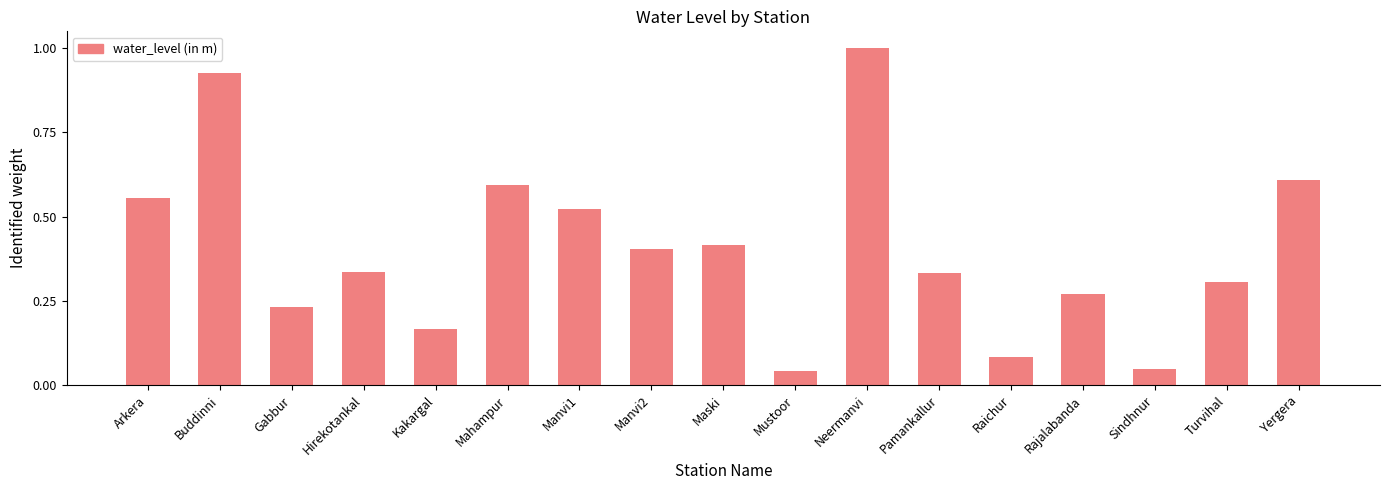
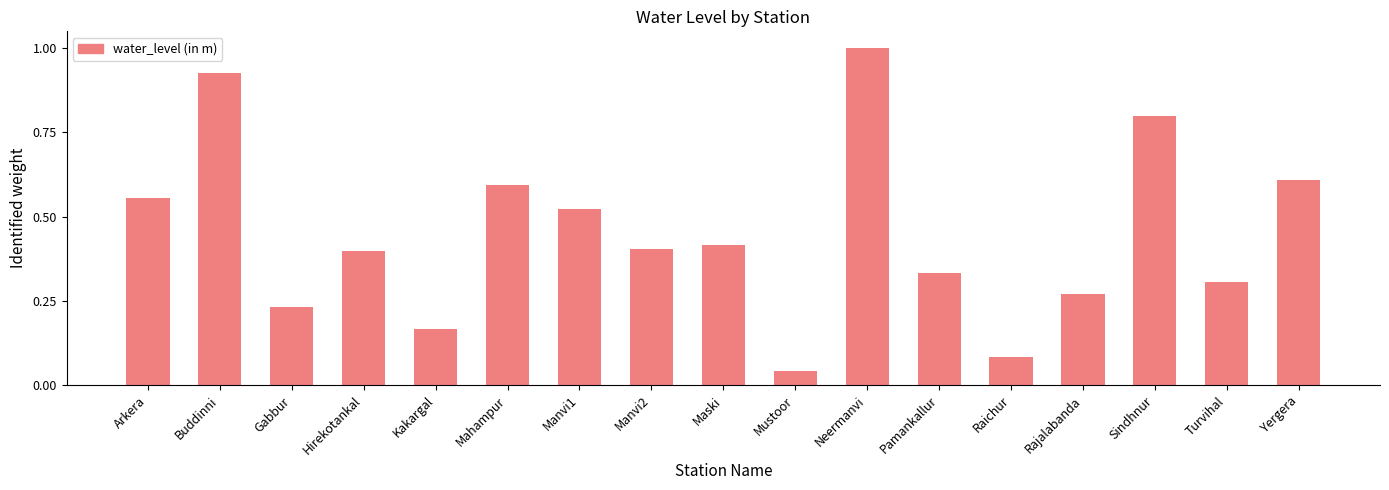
Hirekotankal: 0.34 -> 0.40
Sindhnur: 0.05 -> 0.80
